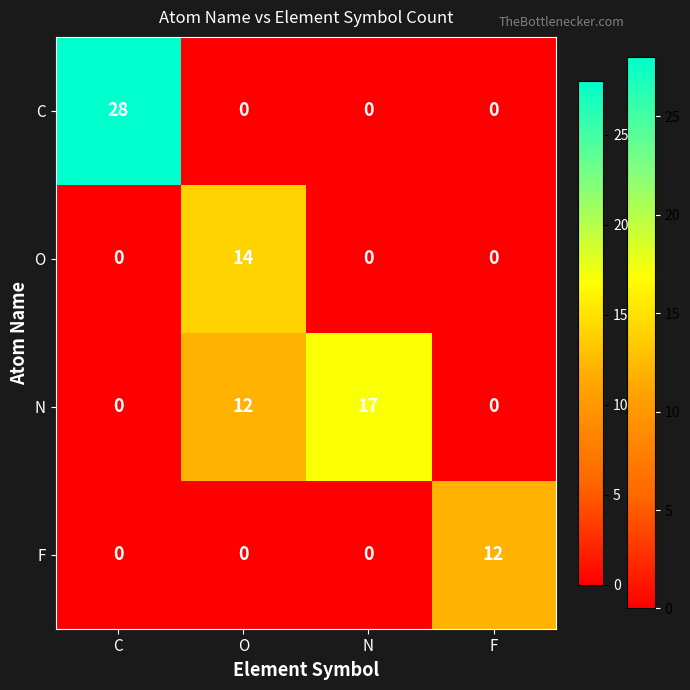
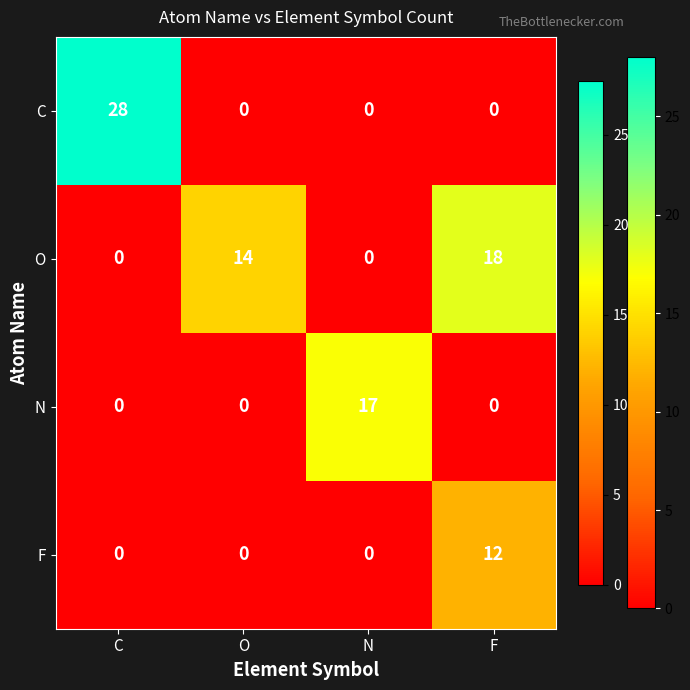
O, F: 0 -> 18
N, O: 12 -> 0
